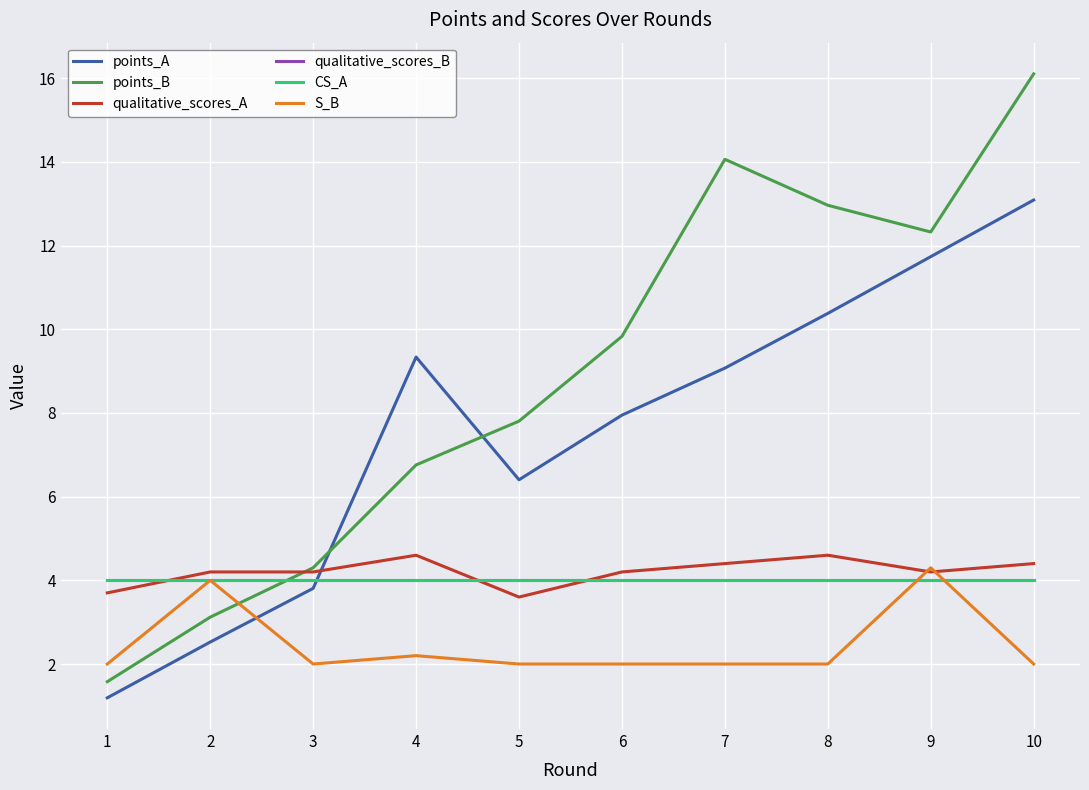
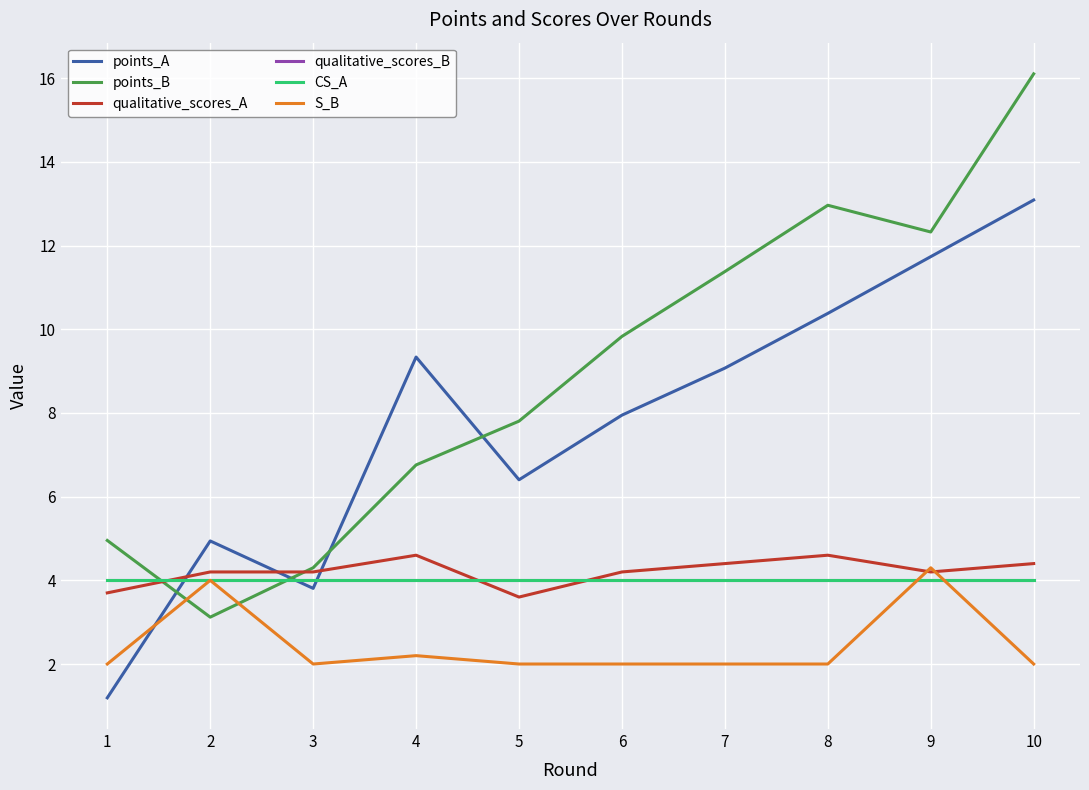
points_B, 1: 1.6 -> 5.0
points_A, 2: 2.5 -> 4.9
points_B, 7: 14.1 -> 11.4
